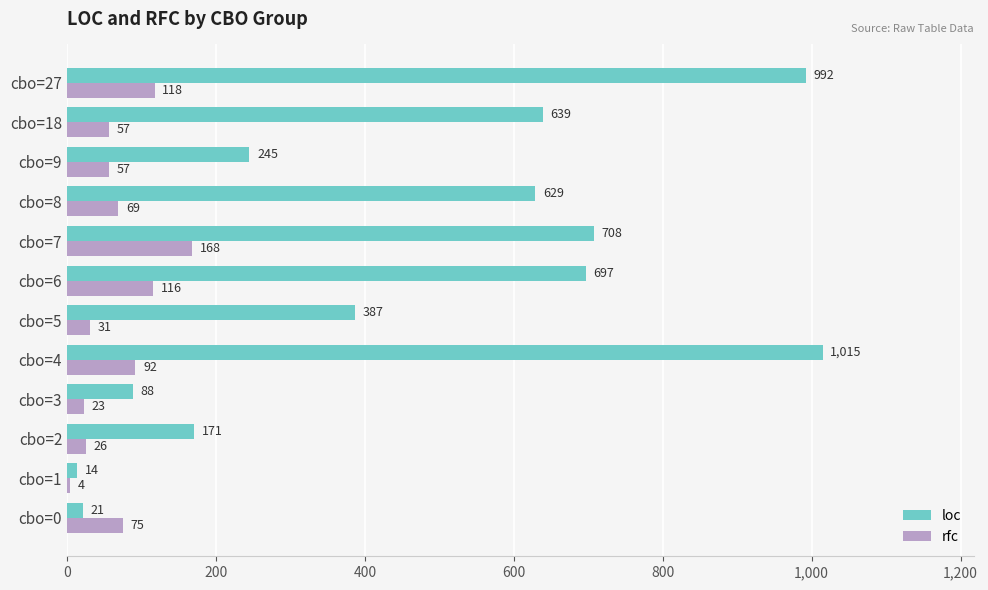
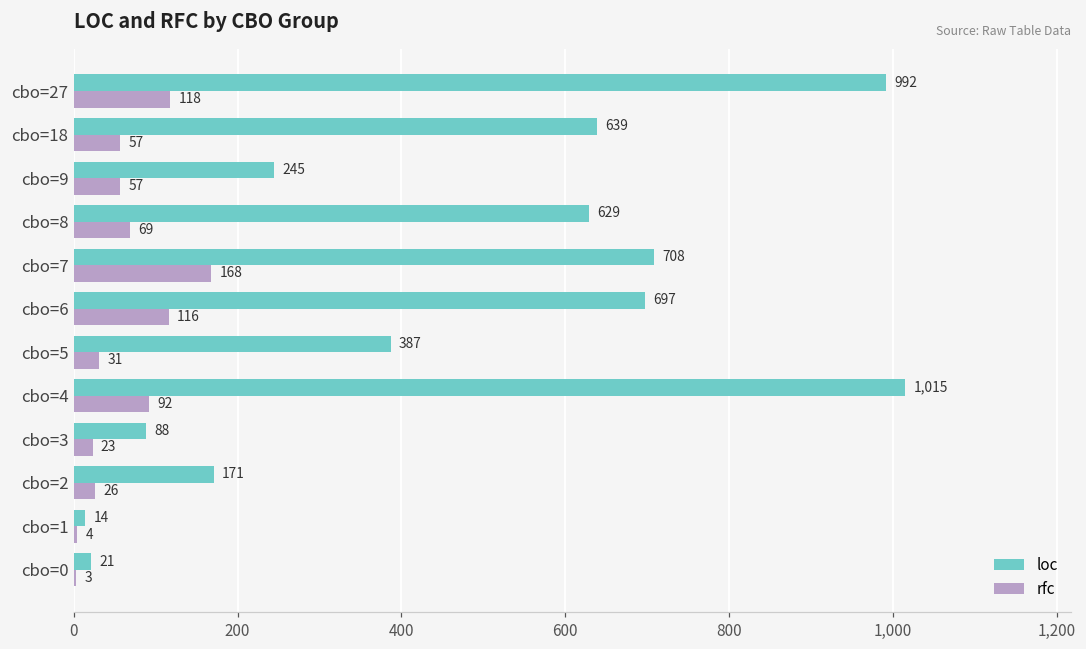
rfc, cbo=0: 75 -> 3
